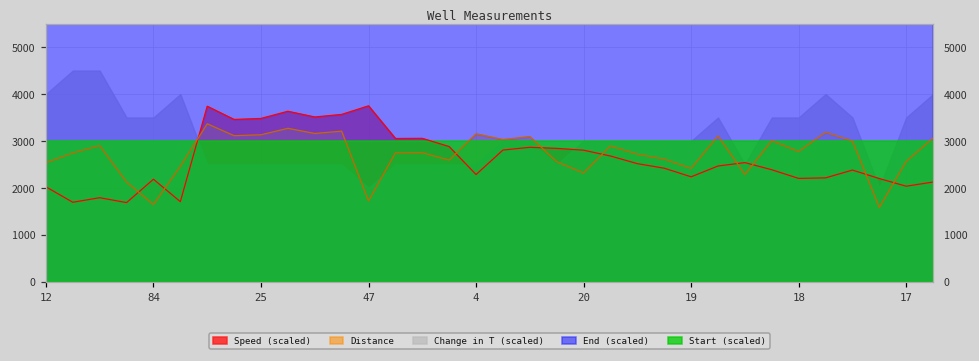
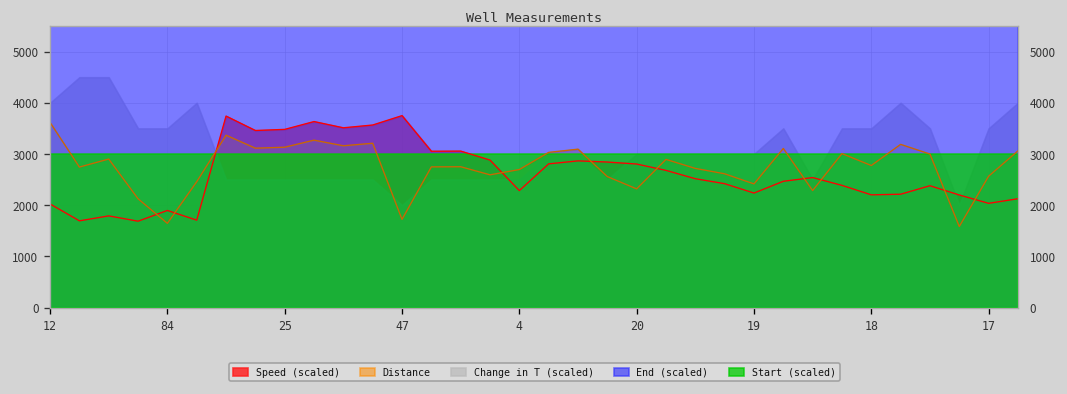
Distance, 12: 2500 -> 3600
Speed (scaled), 84: 2200 -> 1900
Distance, 4: 3200 -> 2700
